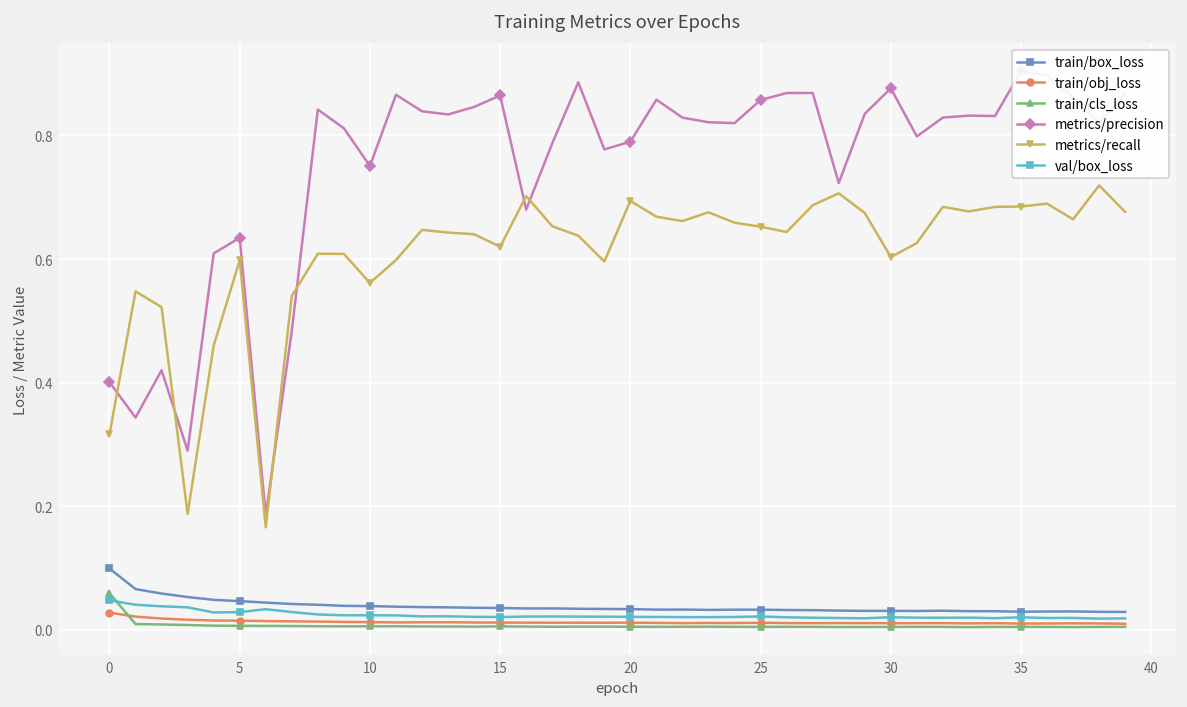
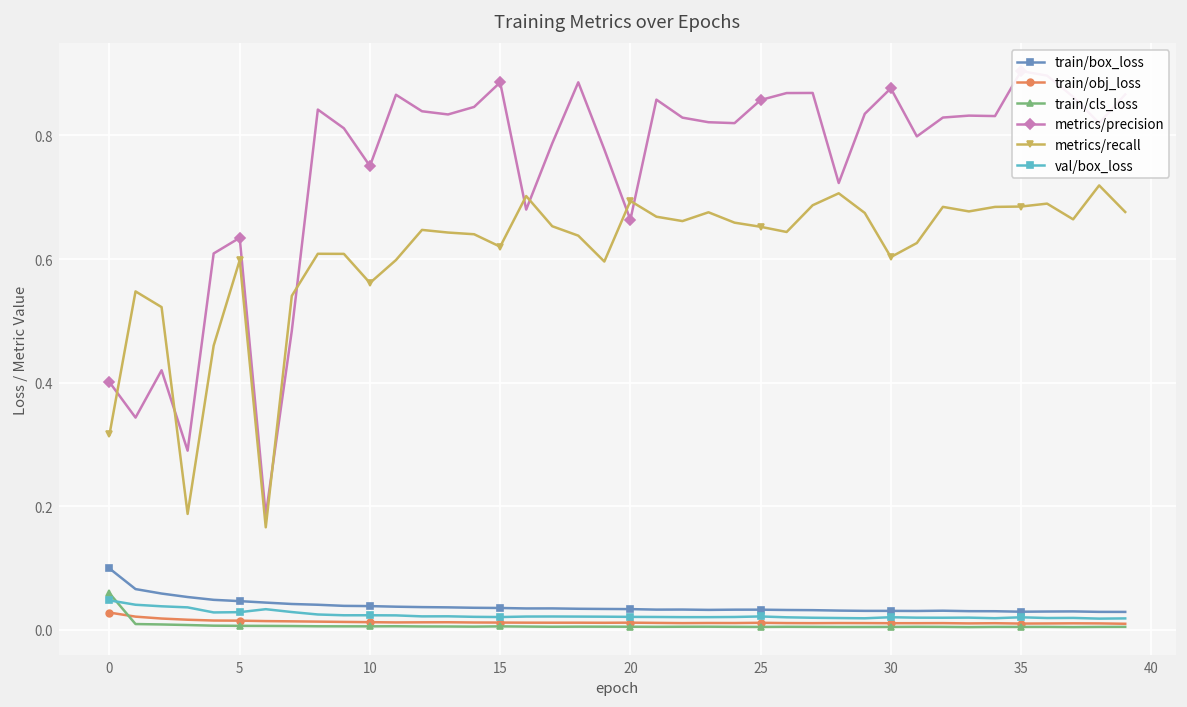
metrics/precision, 15: 0.86 -> 0.89
metrics/precision, 20: 0.79 -> 0.66
